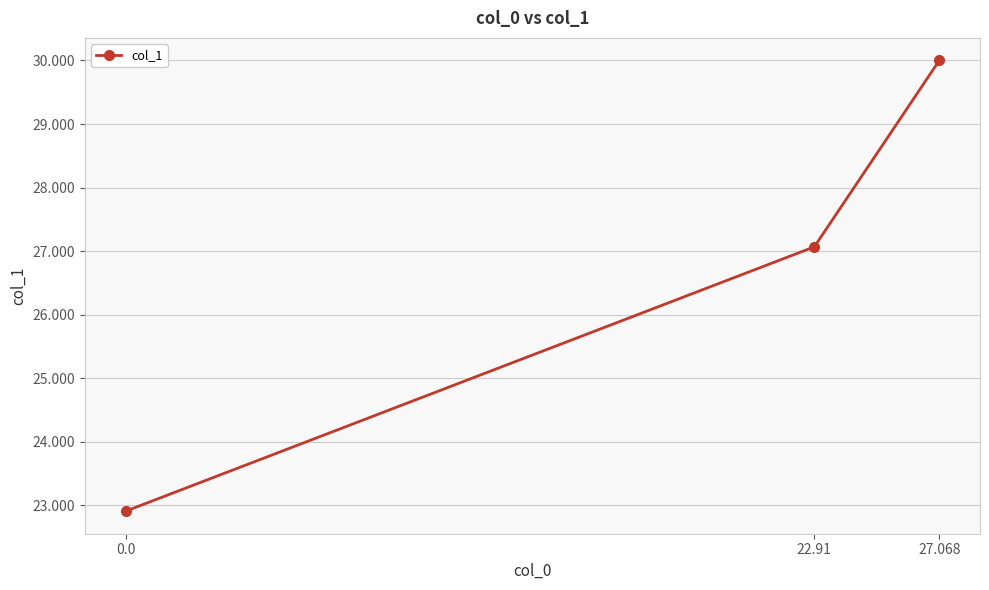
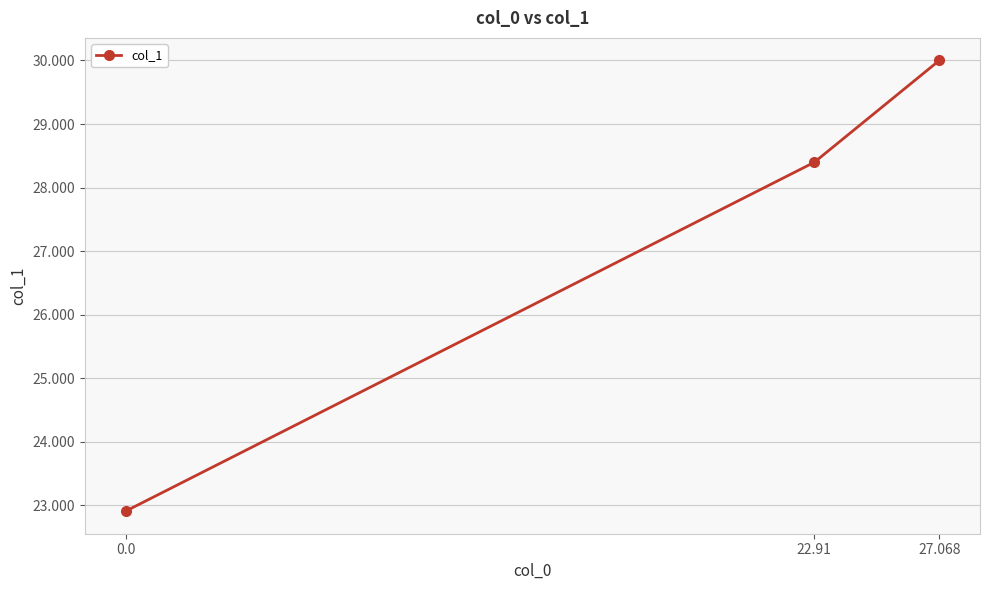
22.91: 27.1 -> 28.4
